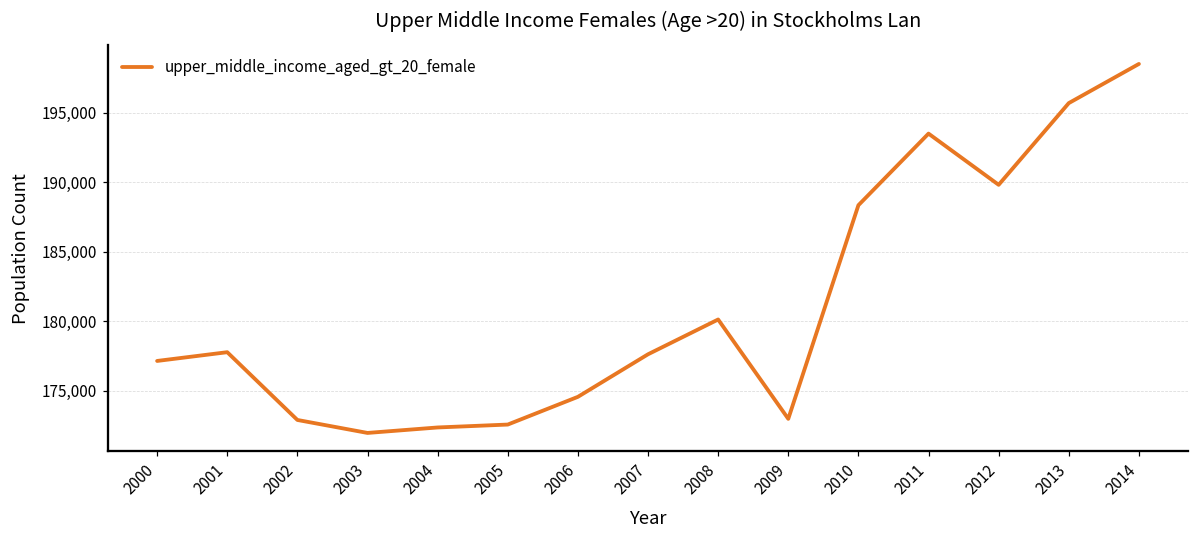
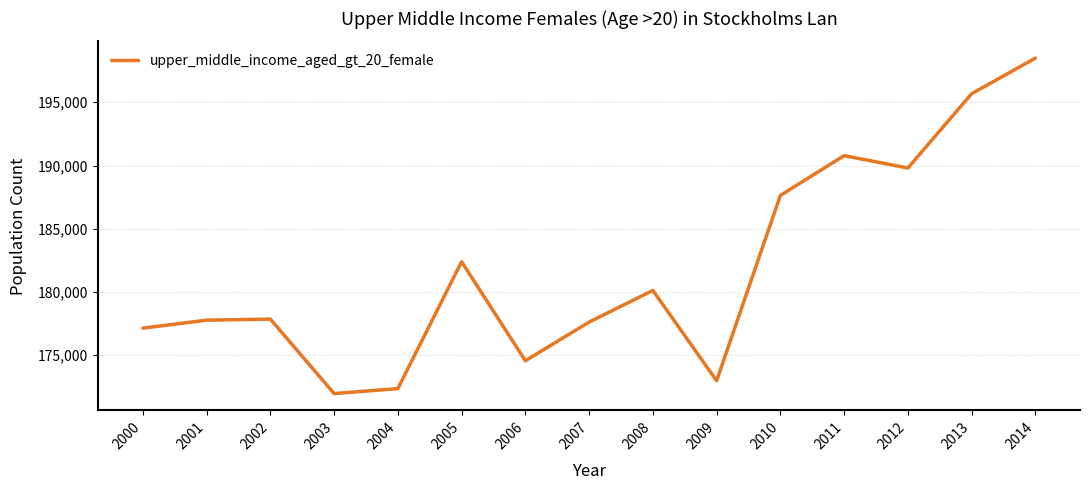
2002: 172,900 -> 177,900
2005: 172,600 -> 182,400
2010: 188,300 -> 187,600
2011: 193,500 -> 190,800
